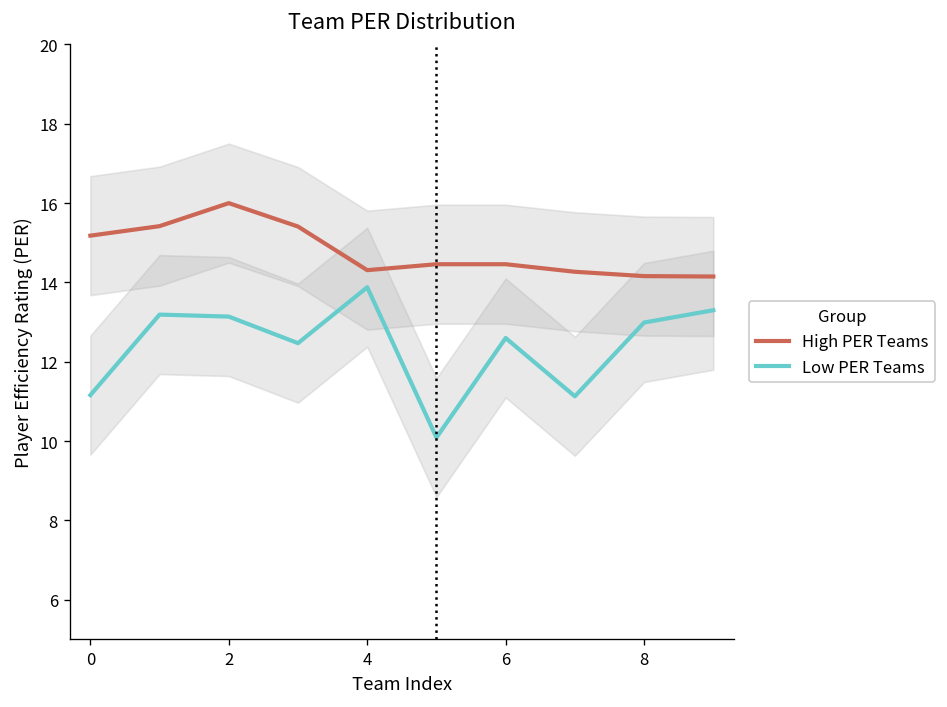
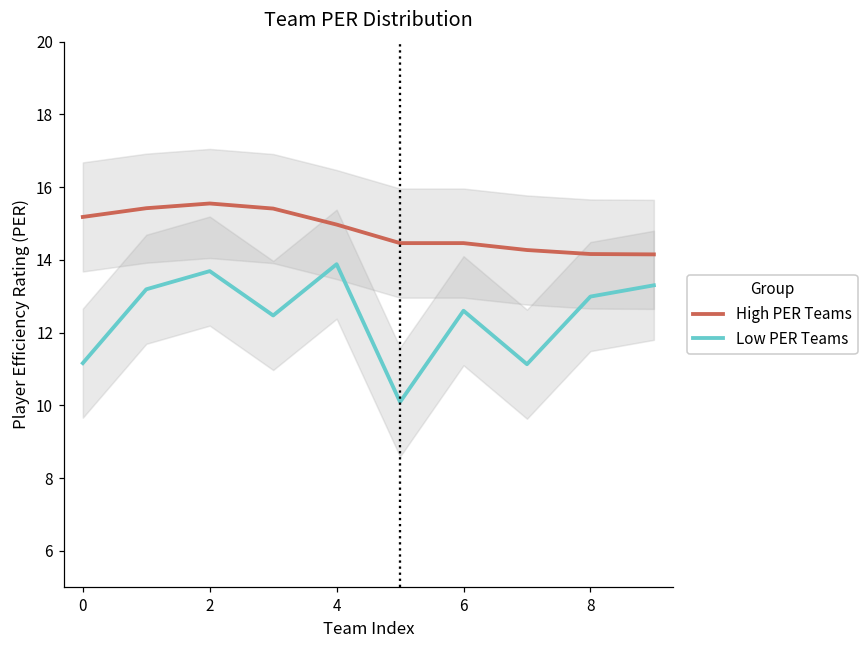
High PER Teams, 2: 16.0 -> 15.6
Low PER Teams, 2: 13.1 -> 13.7
High PER Teams, 4: 14.3 -> 15.0
